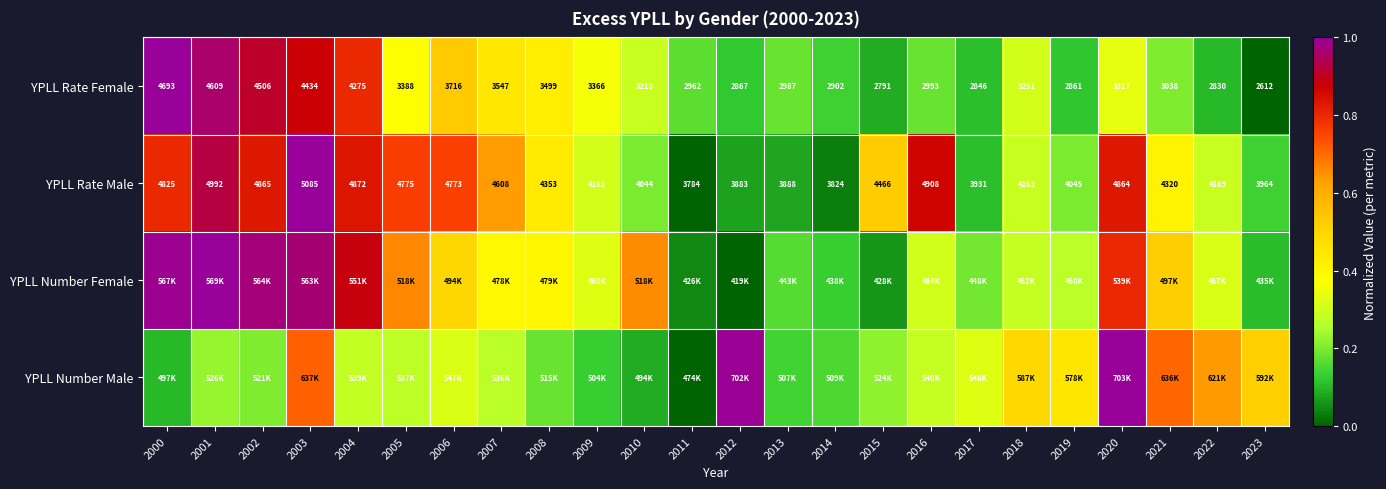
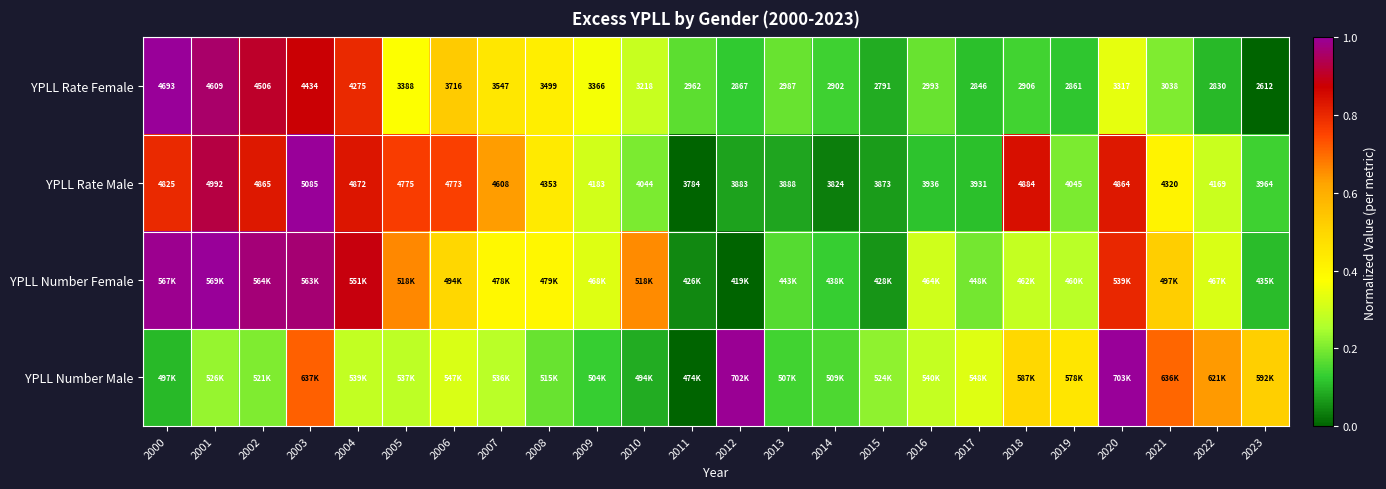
YPLL Rate Female, 2018: 3251 -> 2906
YPLL Rate Male, 2015: 4466 -> 3873
YPLL Rate Male, 2016: 4908 -> 3936
YPLL Rate Male, 2018: 4163 -> 4884
